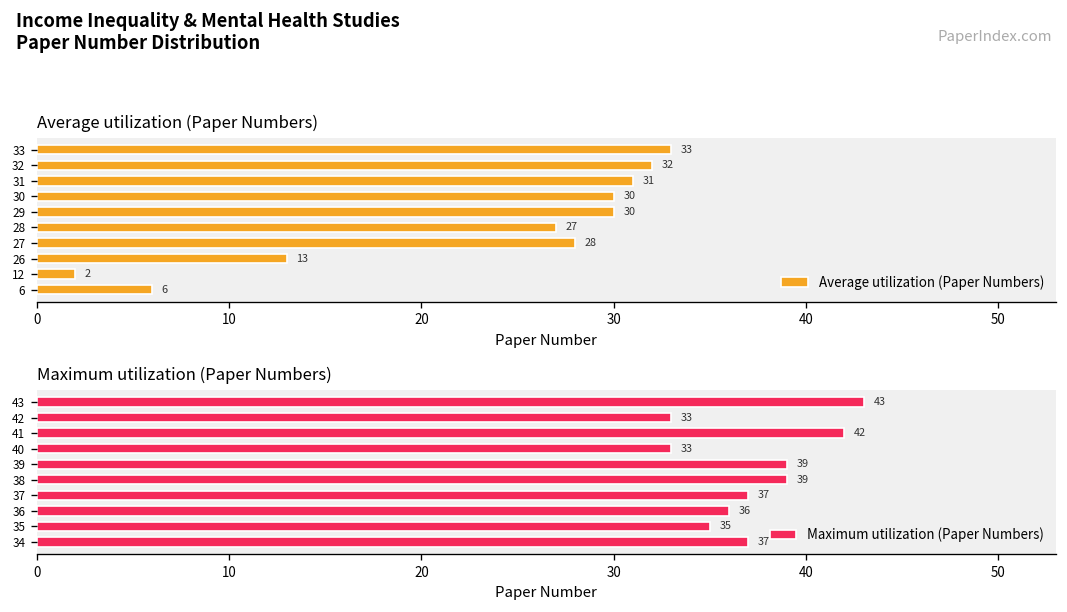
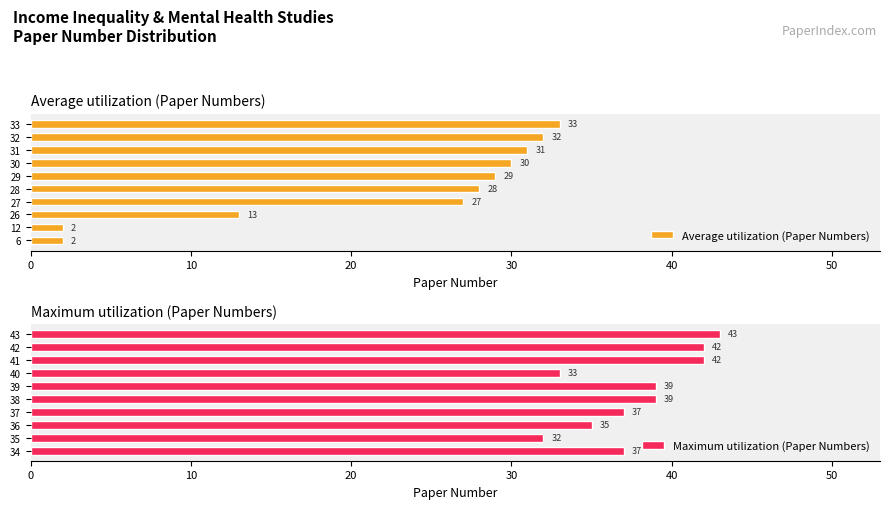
Average utilization (Paper Numbers), 29: 30 -> 29
Average utilization (Paper Numbers), 28: 27 -> 28
Average utilization (Paper Numbers), 27: 28 -> 27
Average utilization (Paper Numbers), 6: 6 -> 2
Maximum utilization (Paper Numbers), 42: 33 -> 42
Maximum utilization (Paper Numbers), 36: 36 -> 35
Maximum utilization (Paper Numbers), 35: 35 -> 32
